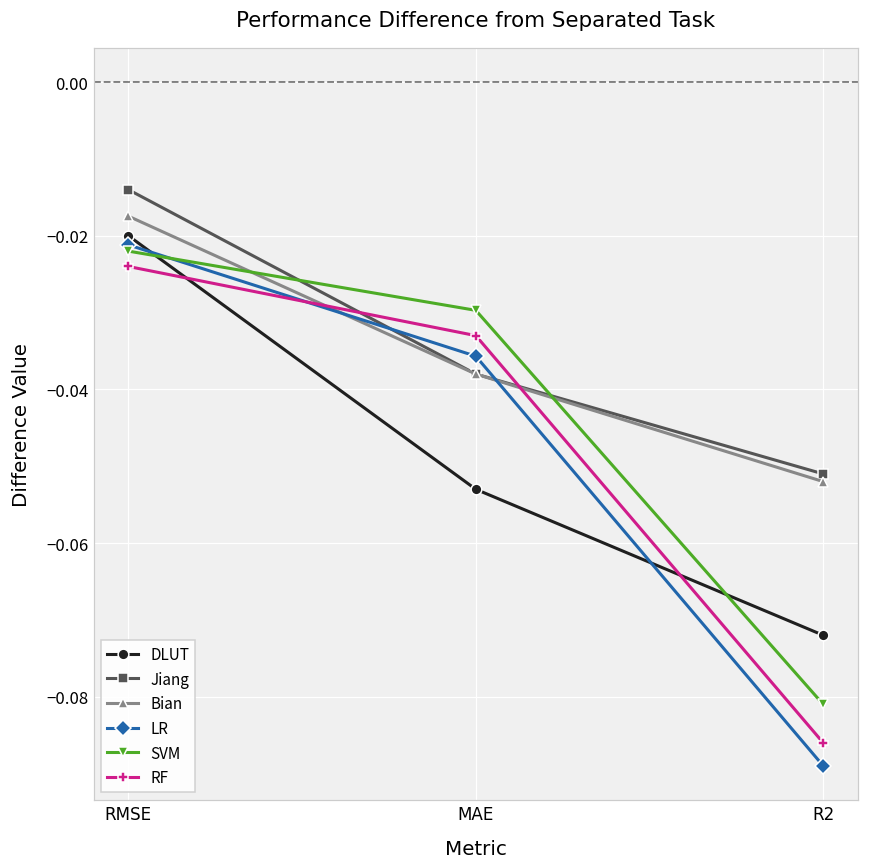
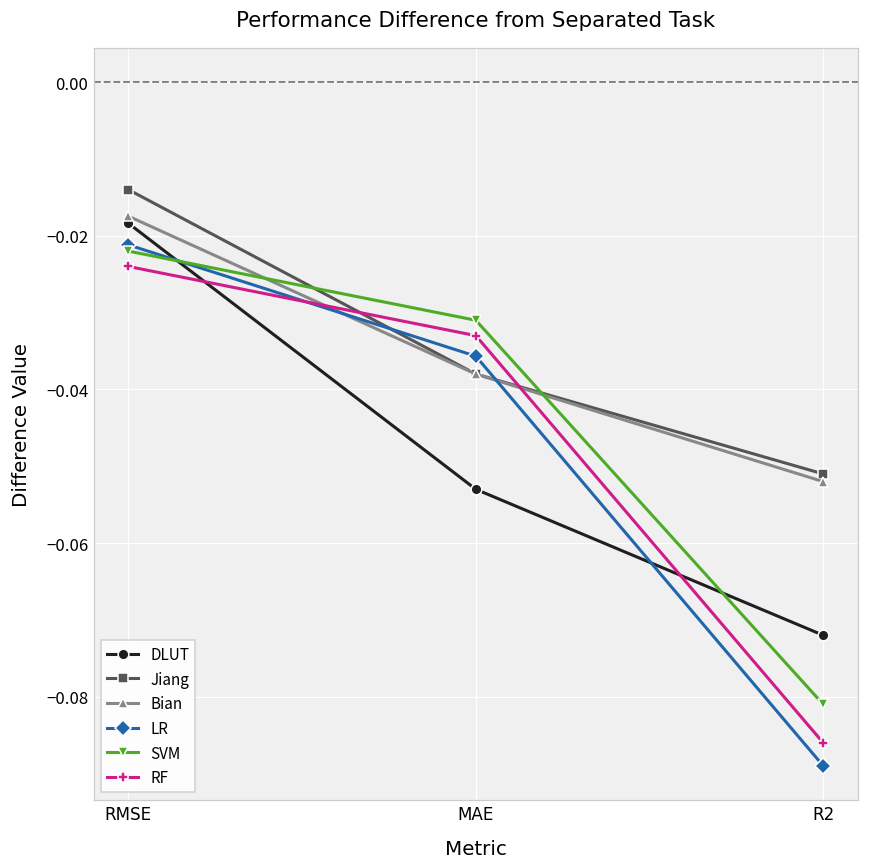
DLUT, RMSE: -0.020 -> -0.018
SVM, MAE: -0.030 -> -0.031
